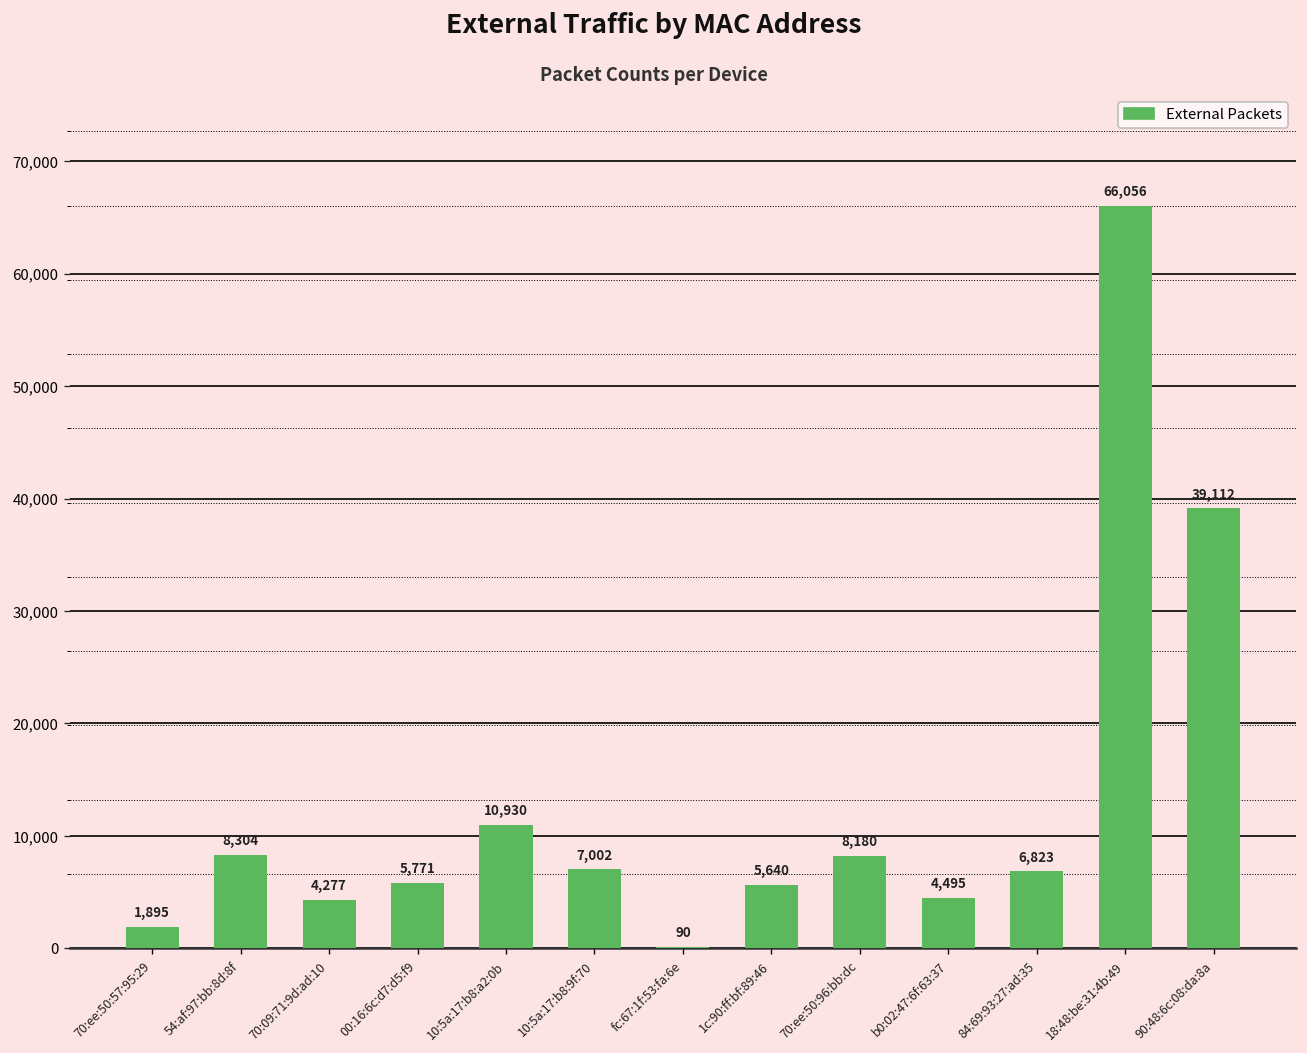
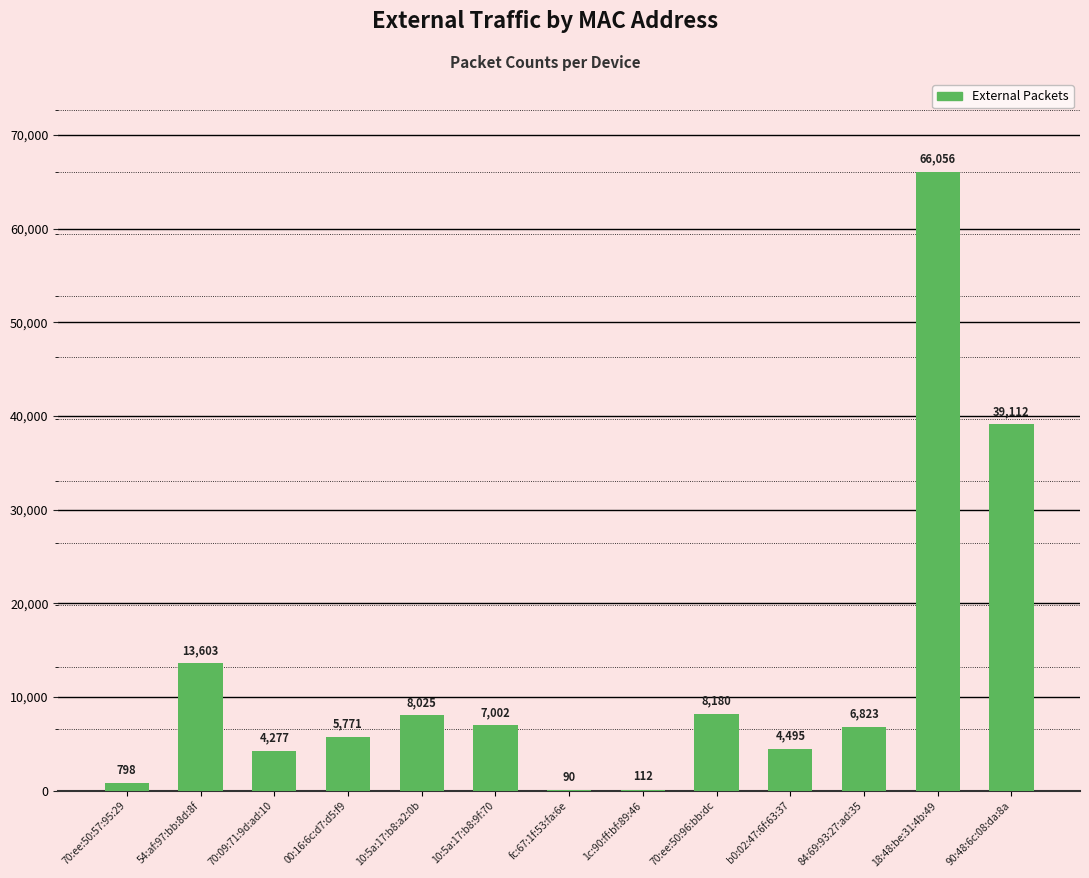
70:ee:50:57:95:29: 1,895 -> 798
54:af:97:bb:8d:8f: 8,304 -> 13,603
10:5a:17:b8:a2:0b: 10,930 -> 8,025
1c:90:ff:bf:89:46: 5,640 -> 112
